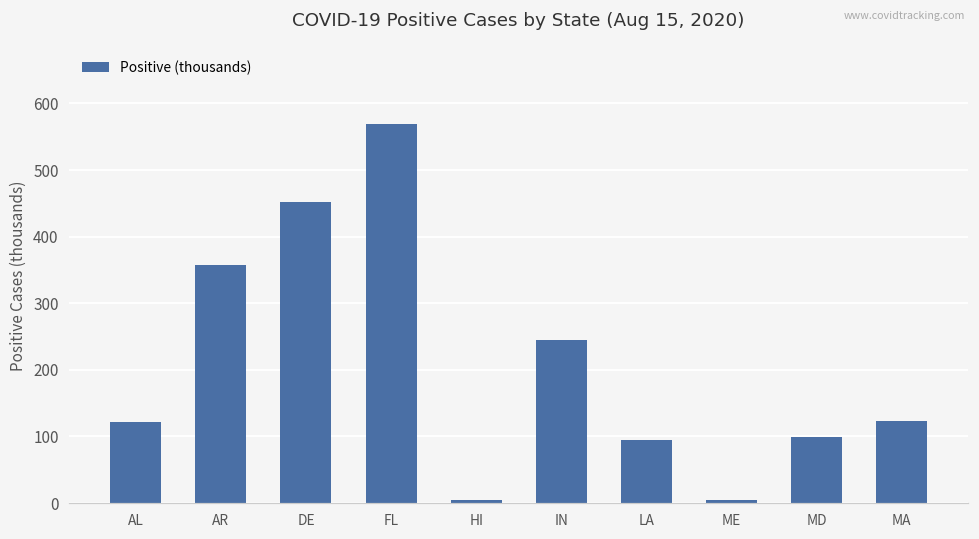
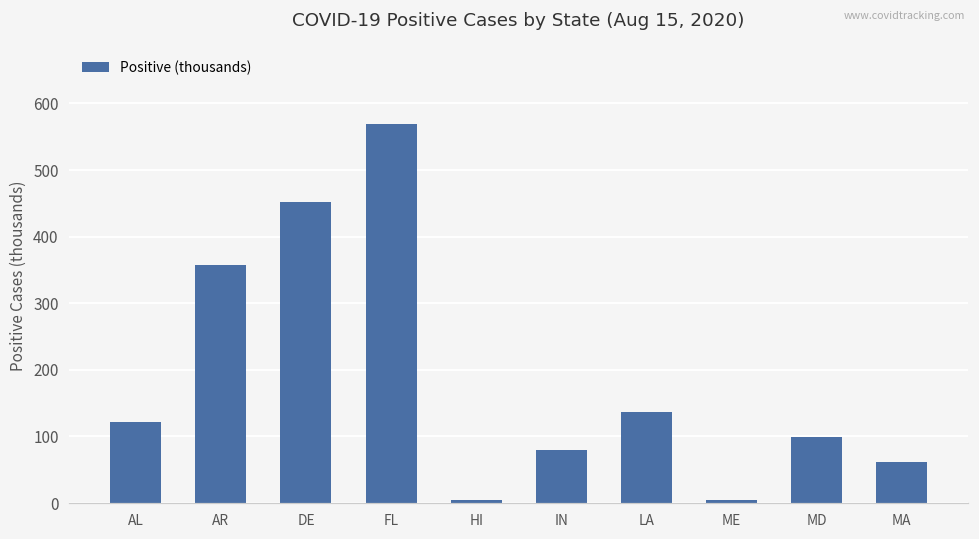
IN: 240 -> 80
LA: 90 -> 140
MA: 120 -> 60
